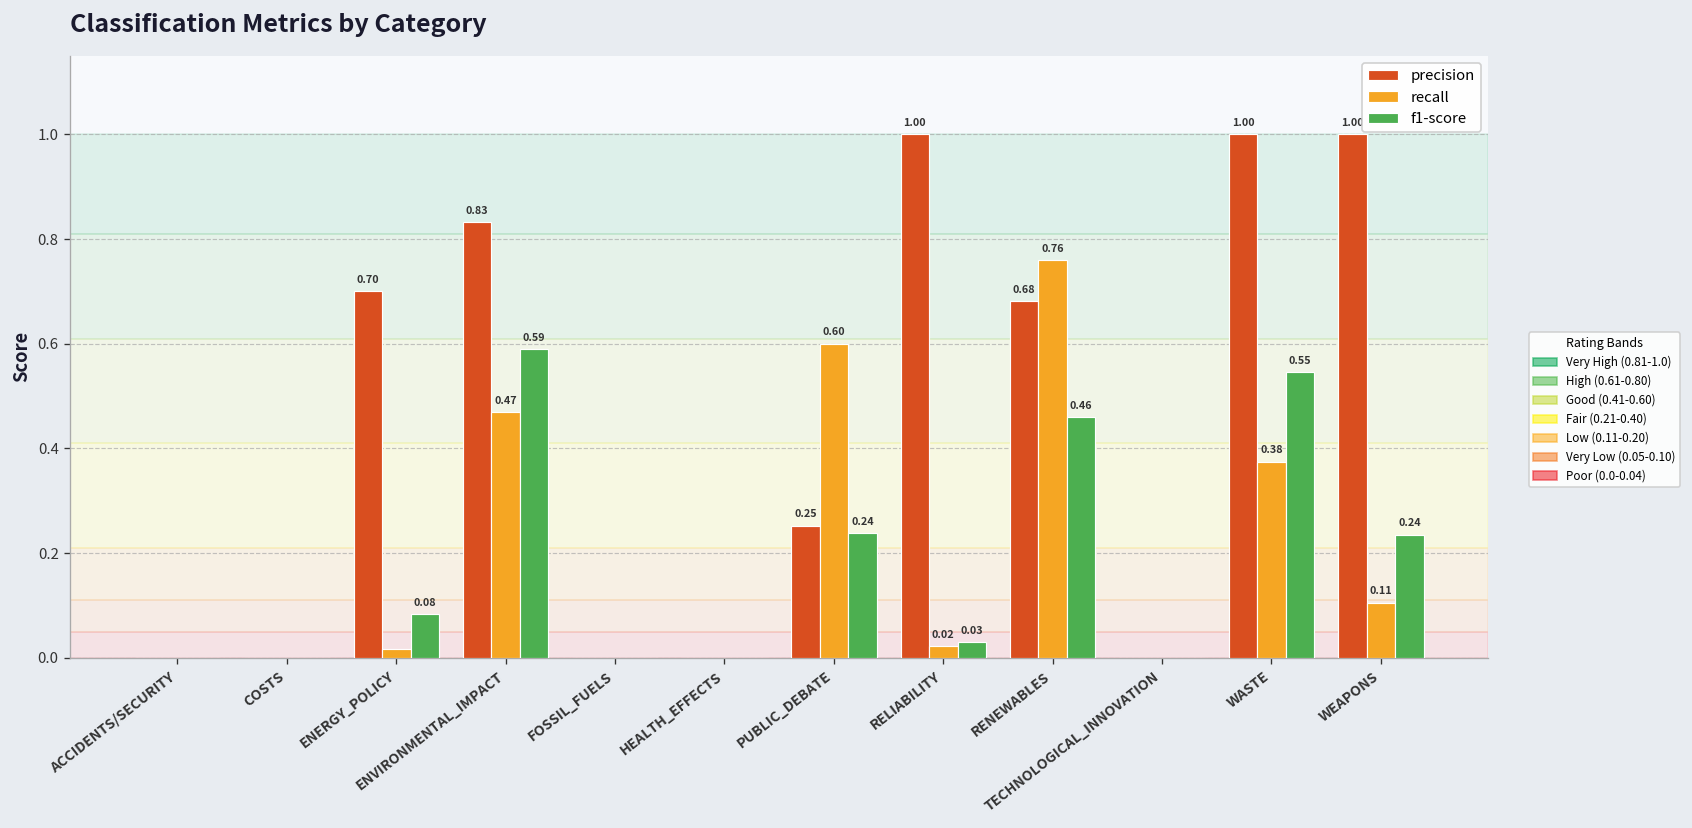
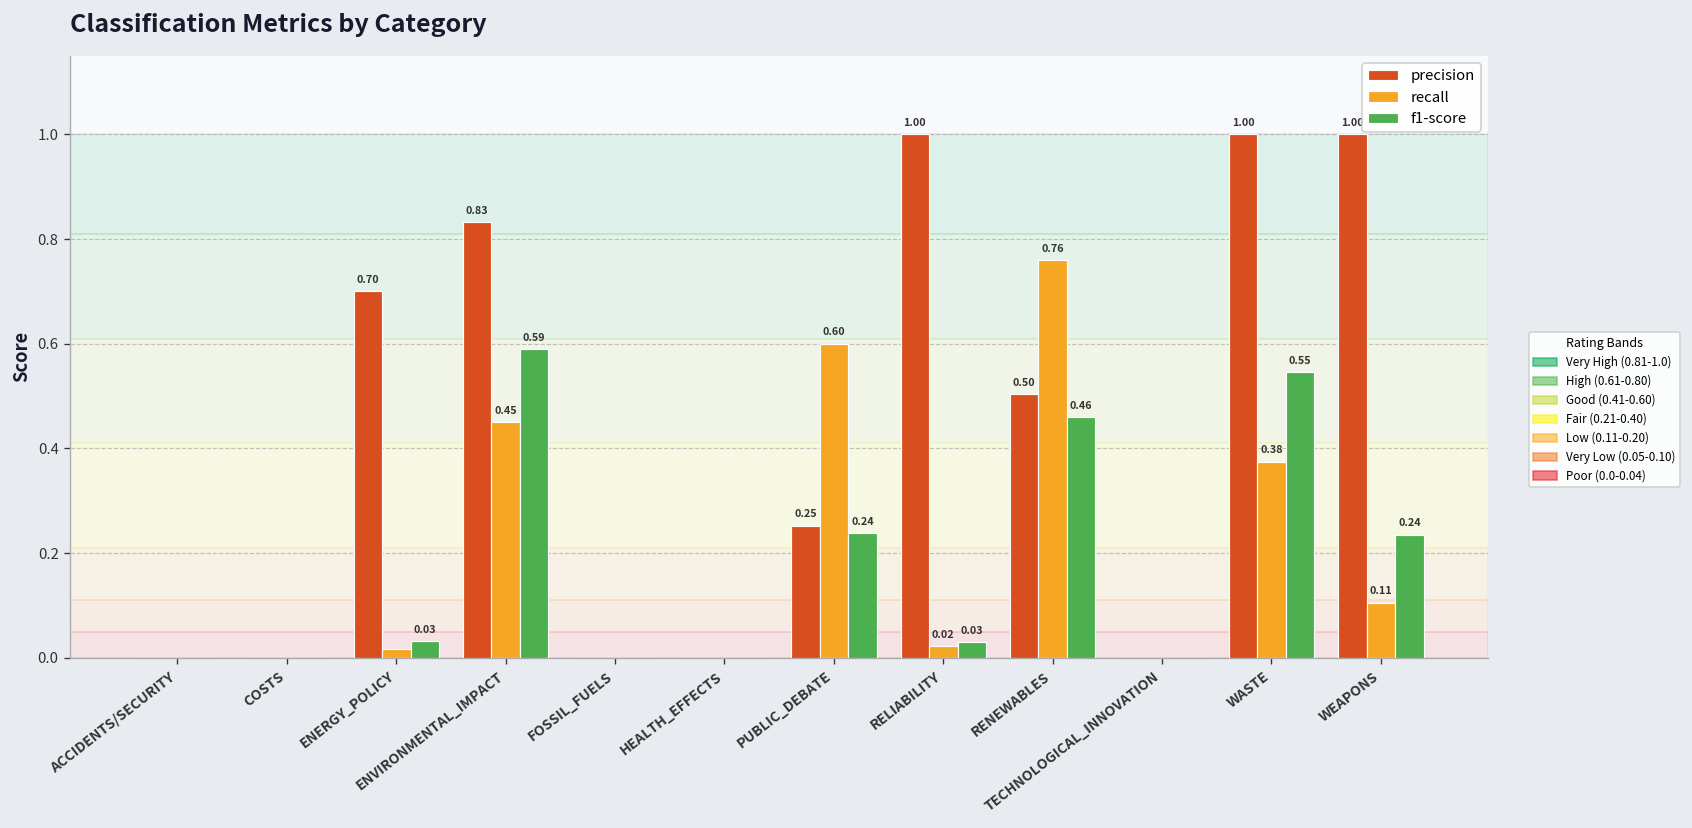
f1-score, ENERGY_POLICY: 0.08 -> 0.03
recall, ENVIRONMENTAL_IMPACT: 0.47 -> 0.45
precision, RENEWABLES: 0.68 -> 0.50
